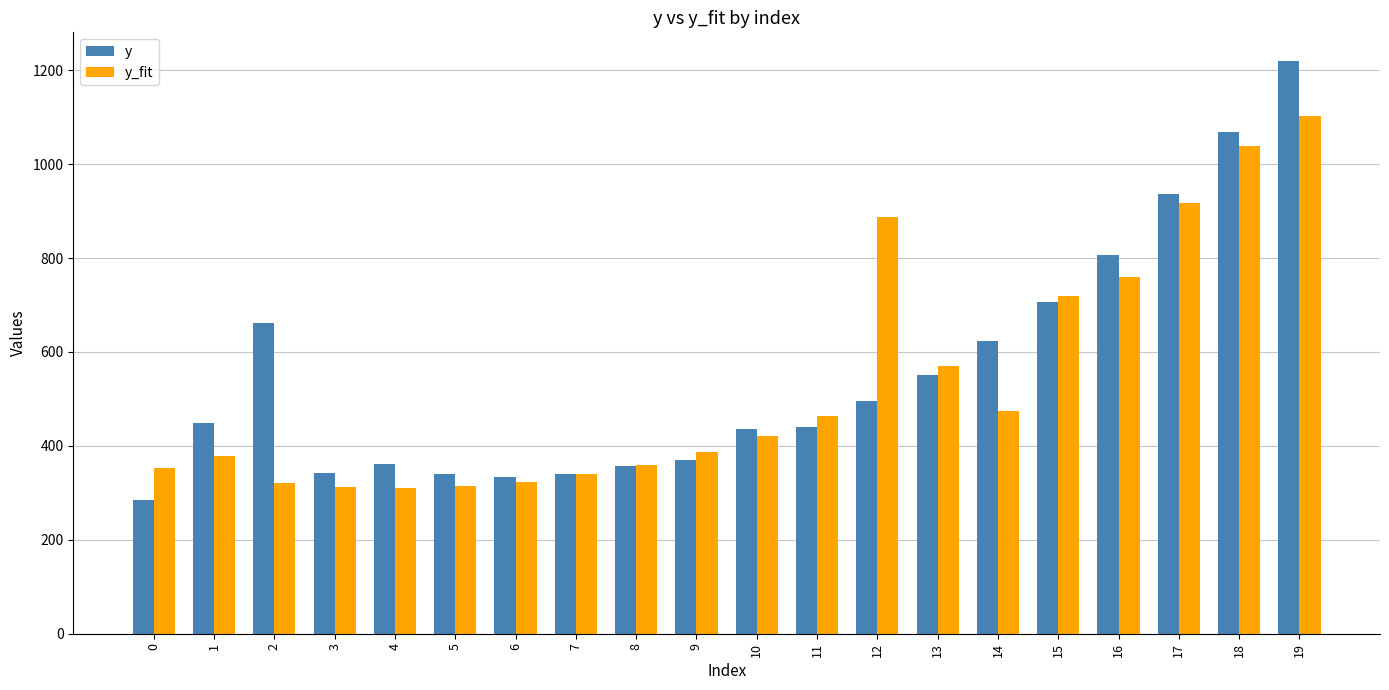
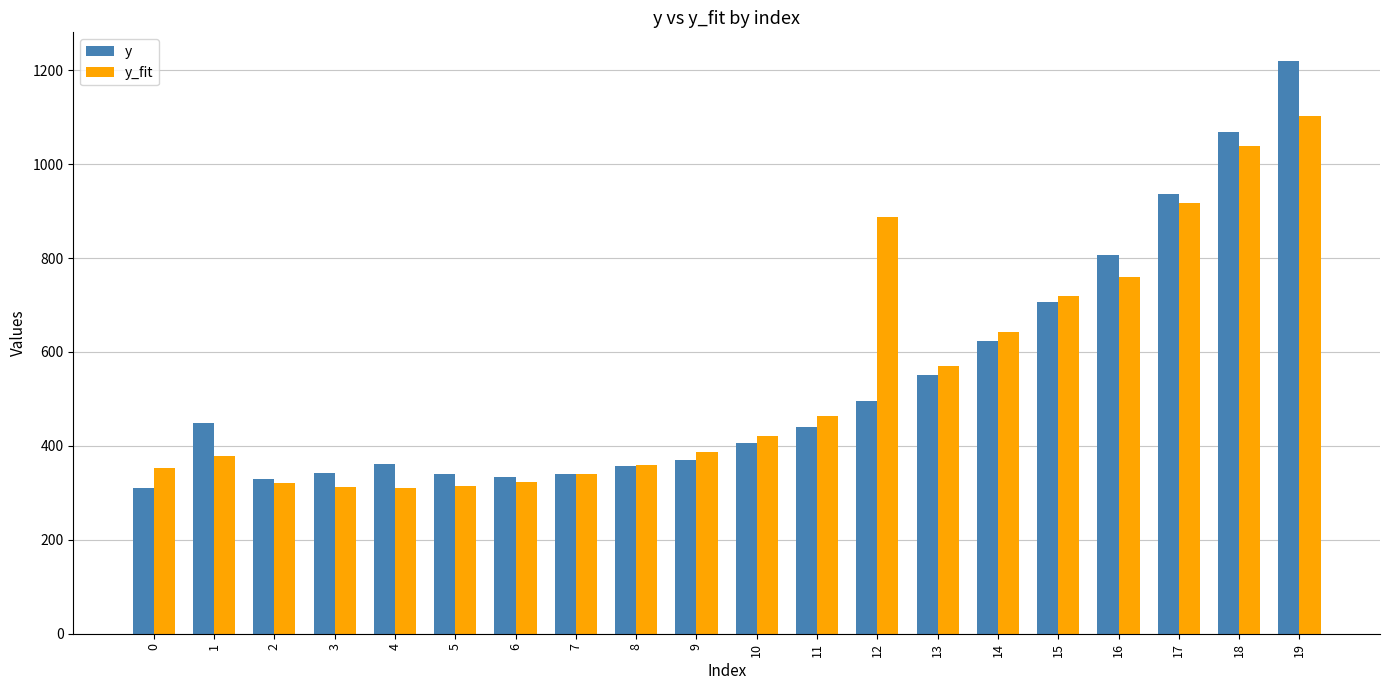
y, 0: 280 -> 310
y, 2: 660 -> 330
y, 10: 440 -> 410
y_fit, 14: 470 -> 640
